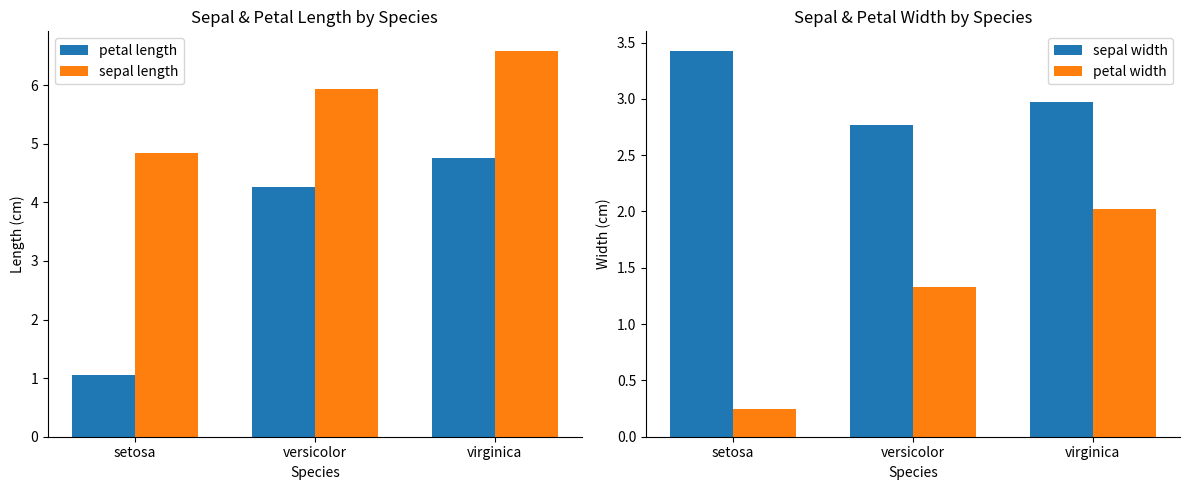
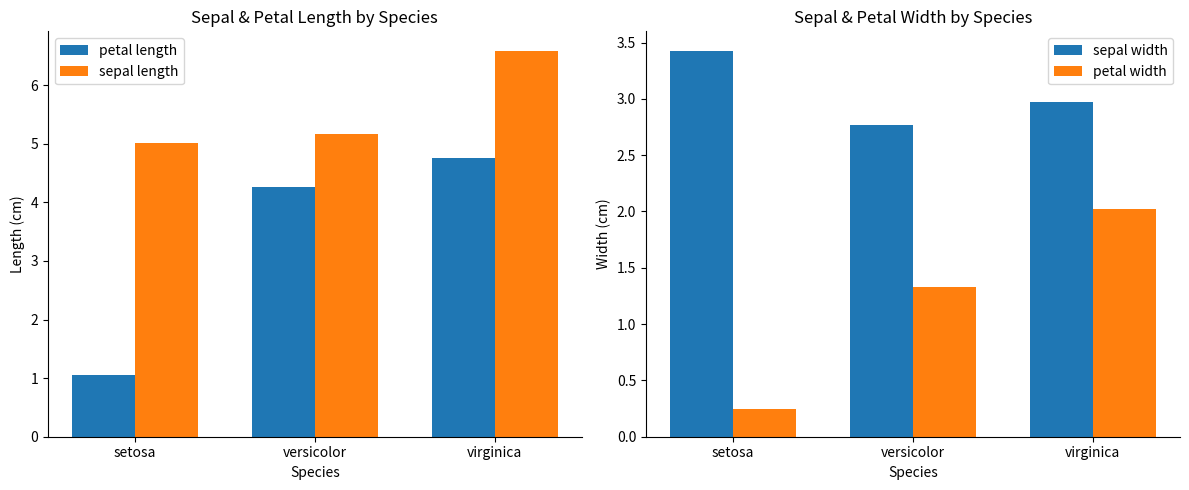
Sepal & Petal Length by Species, sepal length, setosa: 4.8 -> 5.0
Sepal & Petal Length by Species, sepal length, versicolor: 5.9 -> 5.2
